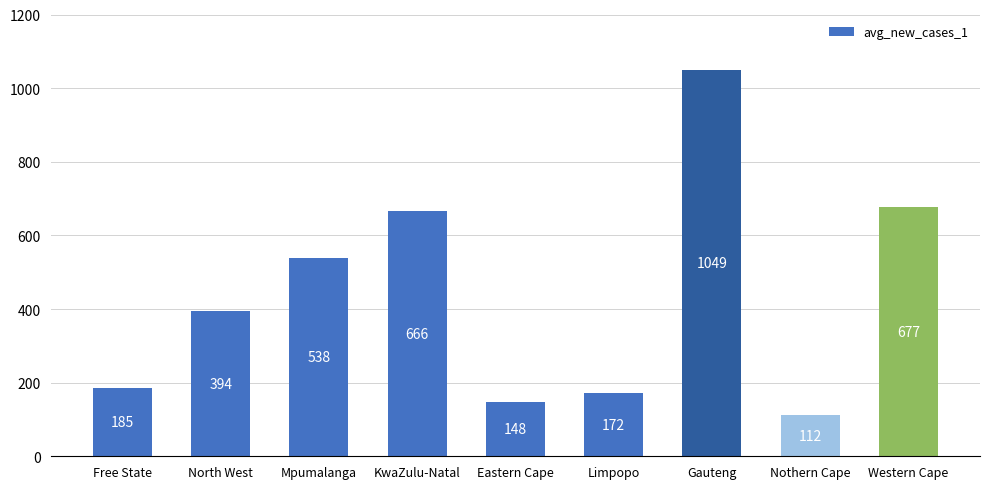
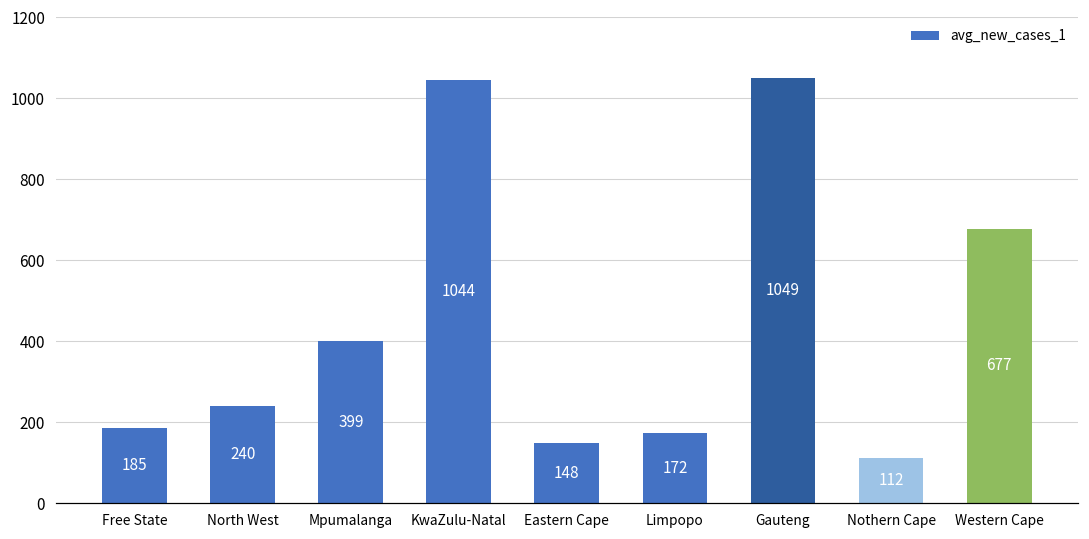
North West: 394 -> 240
Mpumalanga: 538 -> 399
KwaZulu-Natal: 666 -> 1044
